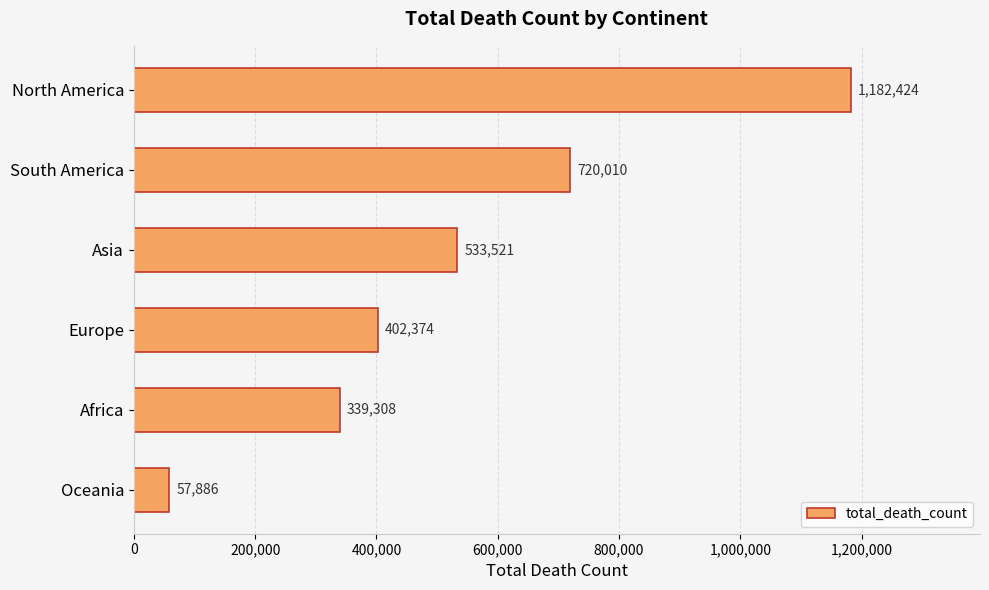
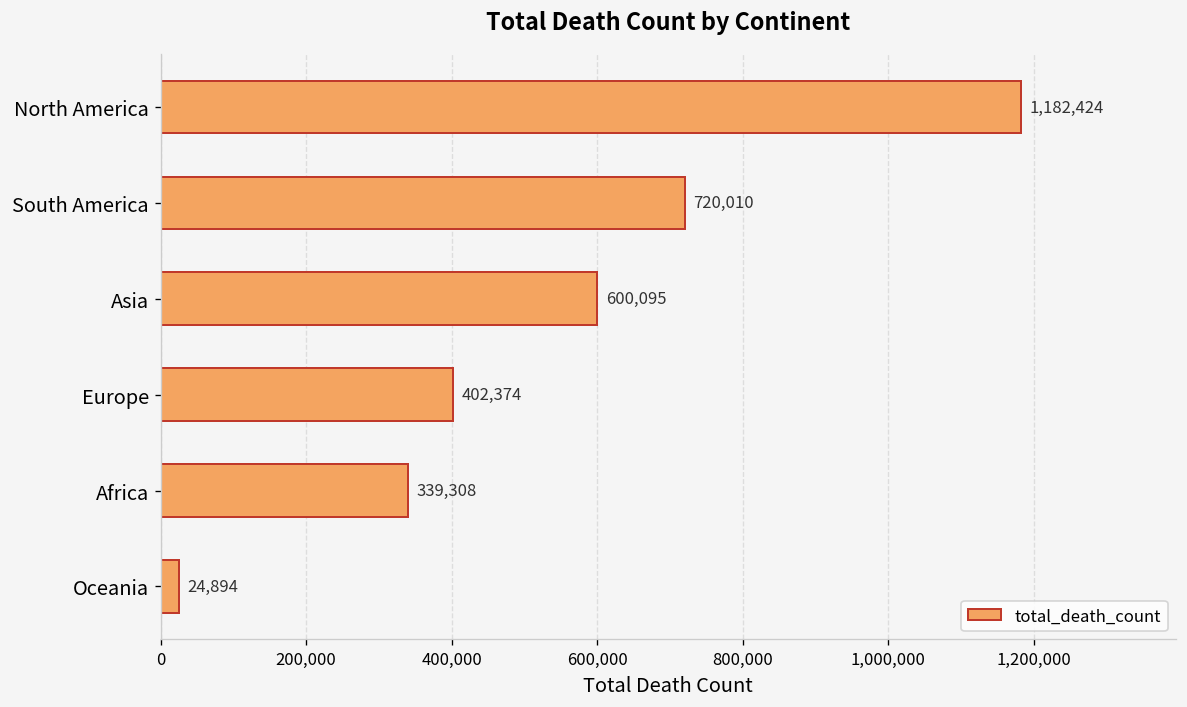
Asia: 533,521 -> 600,095
Oceania: 57,886 -> 24,894
